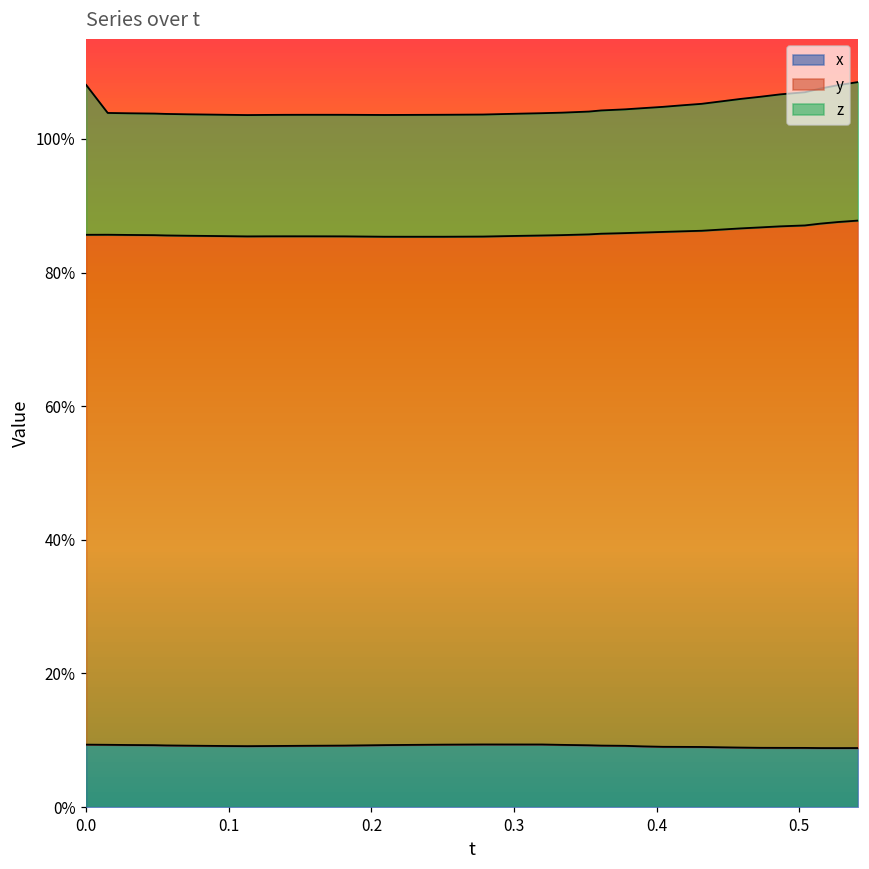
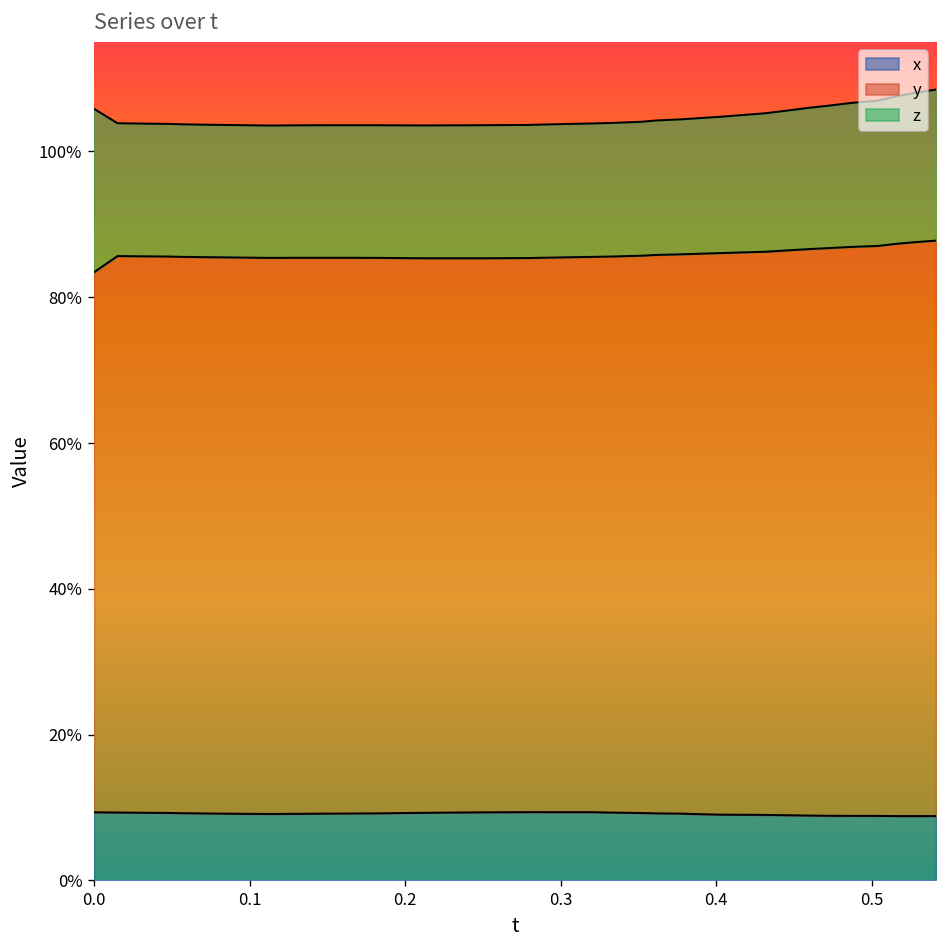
y, 0.0: 76% -> 74%
